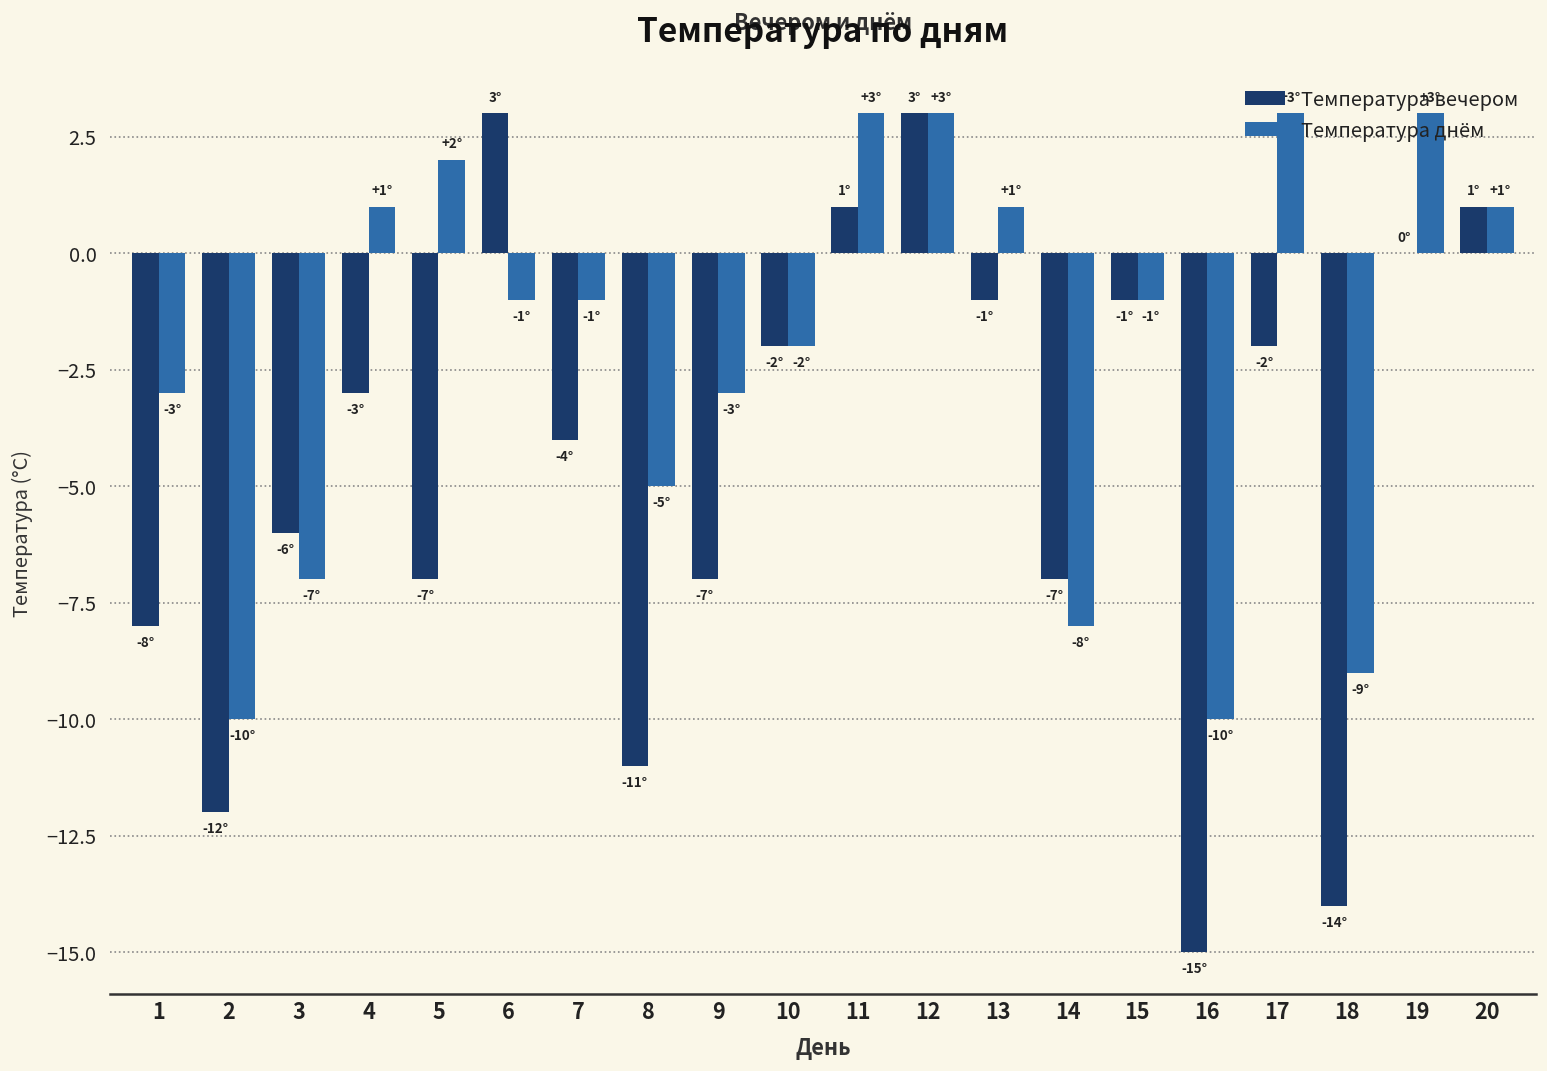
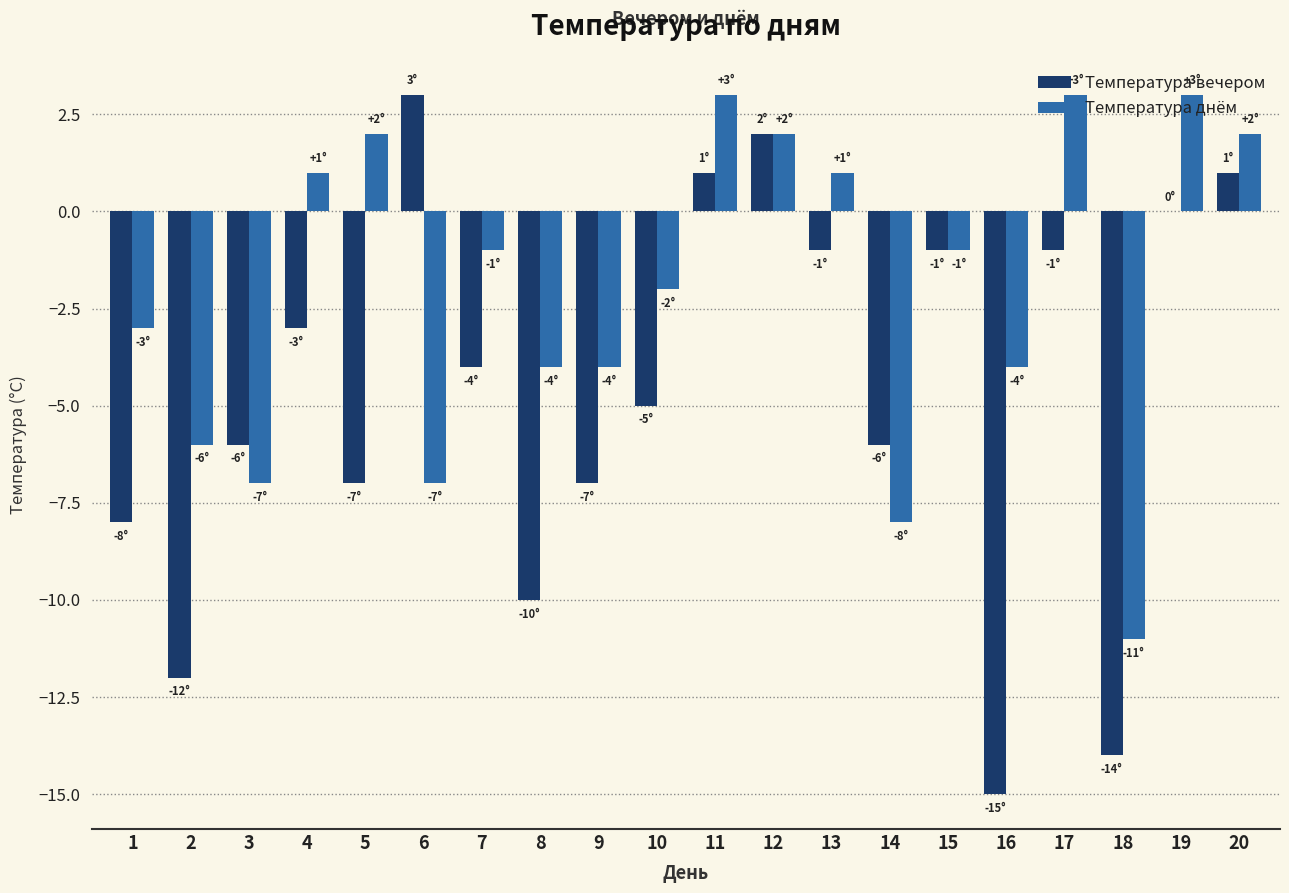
Температура днём, 2: -10° -> -6°
Температура днём, 6: -1° -> -7°
Температура вечером, 8: -11° -> -10°
Температура днём, 8: -5° -> -4°
Температура днём, 9: -3° -> -4°
Температура вечером, 10: -2° -> -5°
Температура вечером, 12: 3° -> 2°
Температура днём, 12: +3° -> +2°
Температура вечером, 14: -7° -> -6°
Температура днём, 16: -10° -> -4°
Температура вечером, 17: -2° -> -1°
Температура днём, 18: -9° -> -11°
Температура днём, 20: +1° -> +2°
